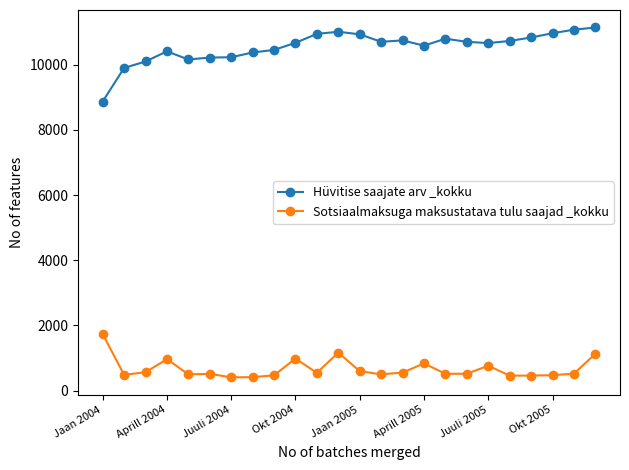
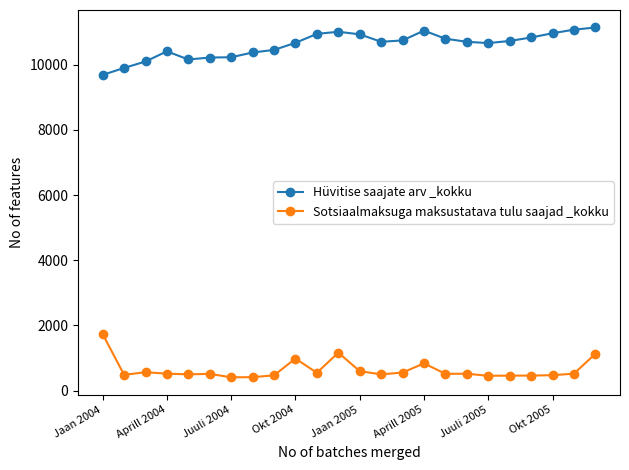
Hüvitise saajate arv _kokku, Jaan 2004: 8900 -> 9700
Sotsiaalmaksuga maksustatava tulu saajad _kokku, Aprill 2004: 1000 -> 500
Hüvitise saajate arv _kokku, Aprill 2005: 10600 -> 11000
Sotsiaalmaksuga maksustatava tulu saajad _kokku, Juuli 2005: 800 -> 500
